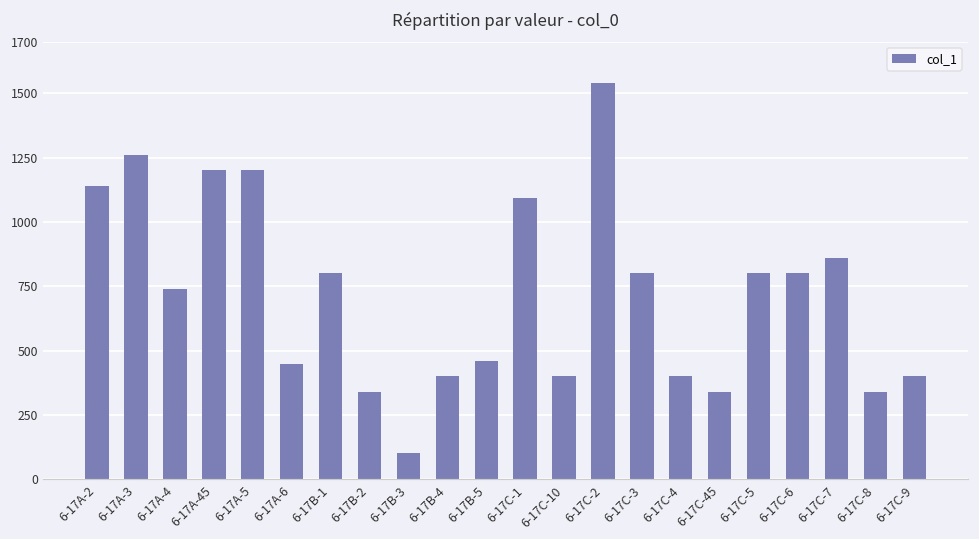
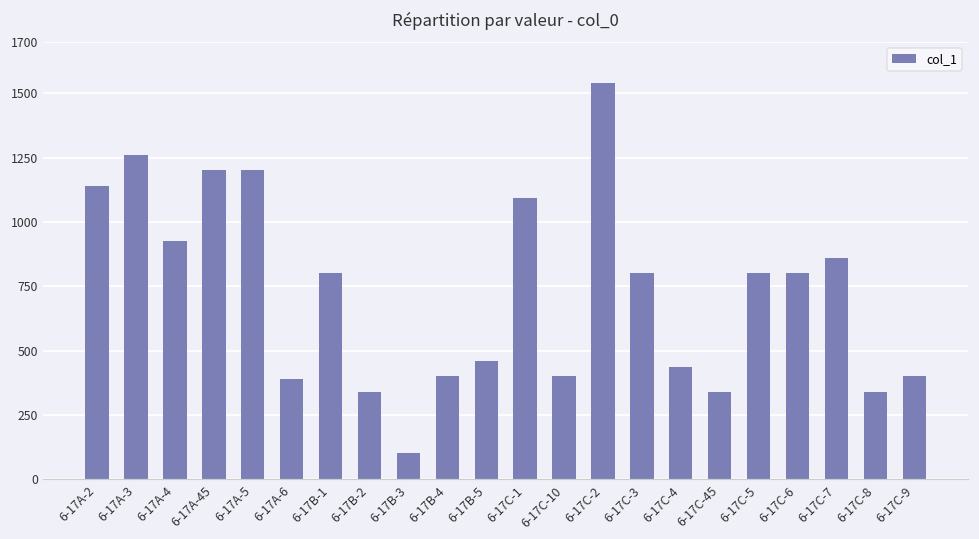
6-17A-4: 740 -> 930
6-17A-6: 450 -> 390
6-17C-4: 400 -> 440
